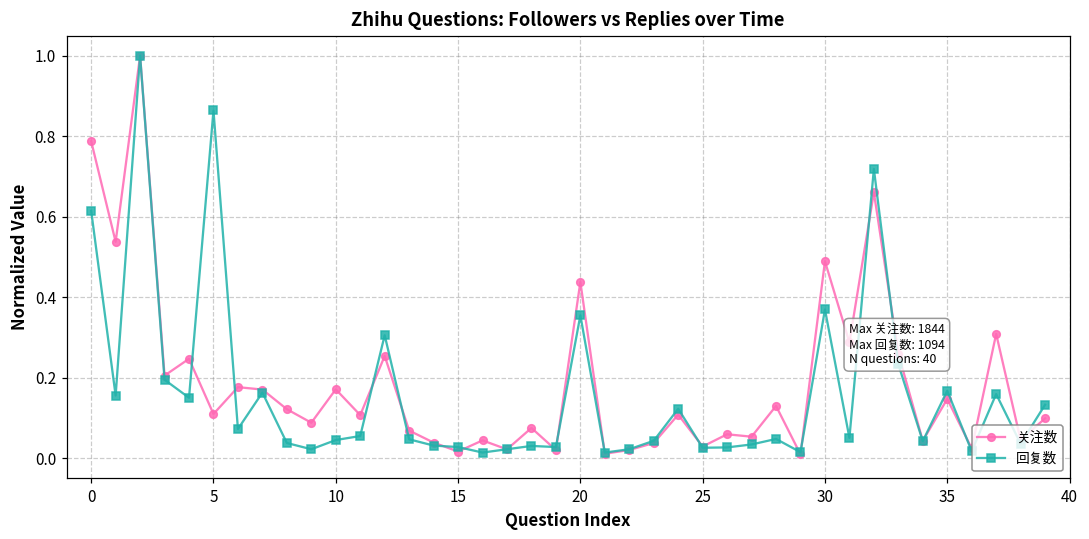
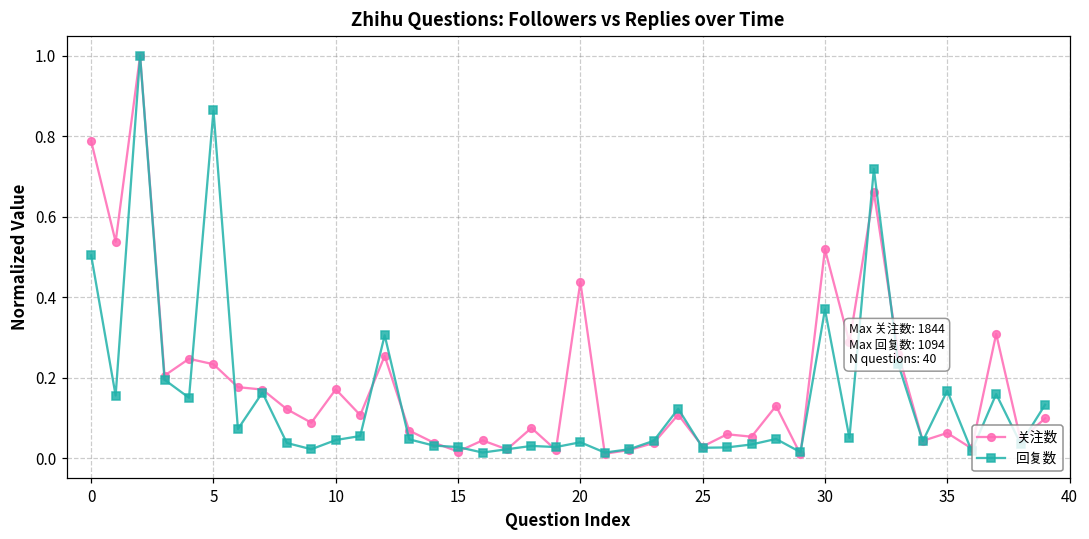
回复数, 0: 0.61 -> 0.50
关注数, 5: 0.11 -> 0.23
回复数, 20: 0.35 -> 0.04
关注数, 30: 0.49 -> 0.52
关注数, 35: 0.15 -> 0.06
